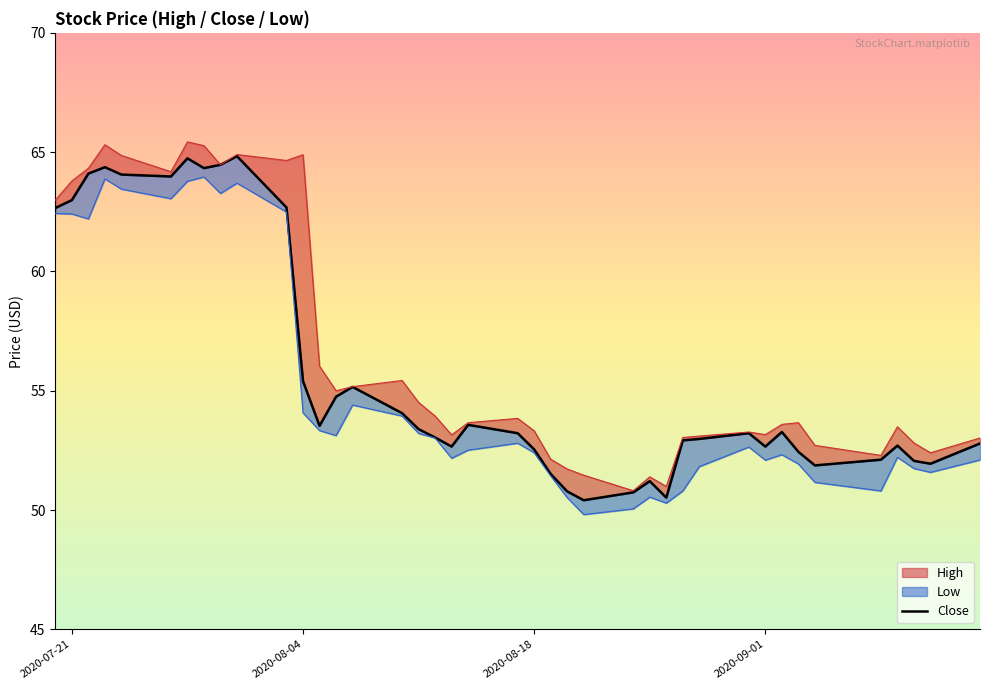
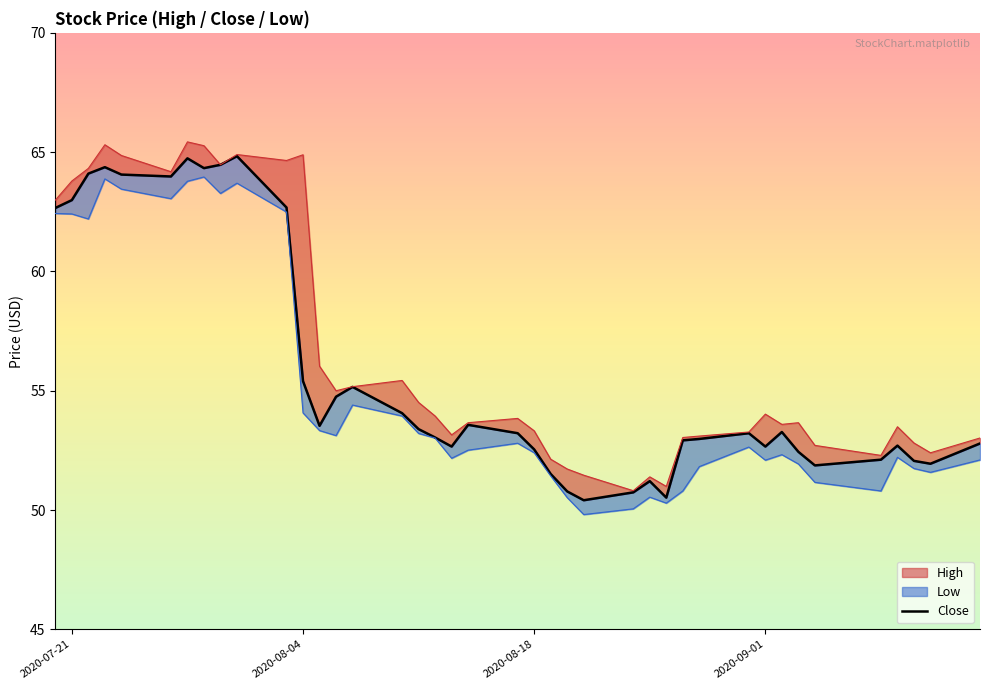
High, 2020-09-01: 53.2 -> 54.0
